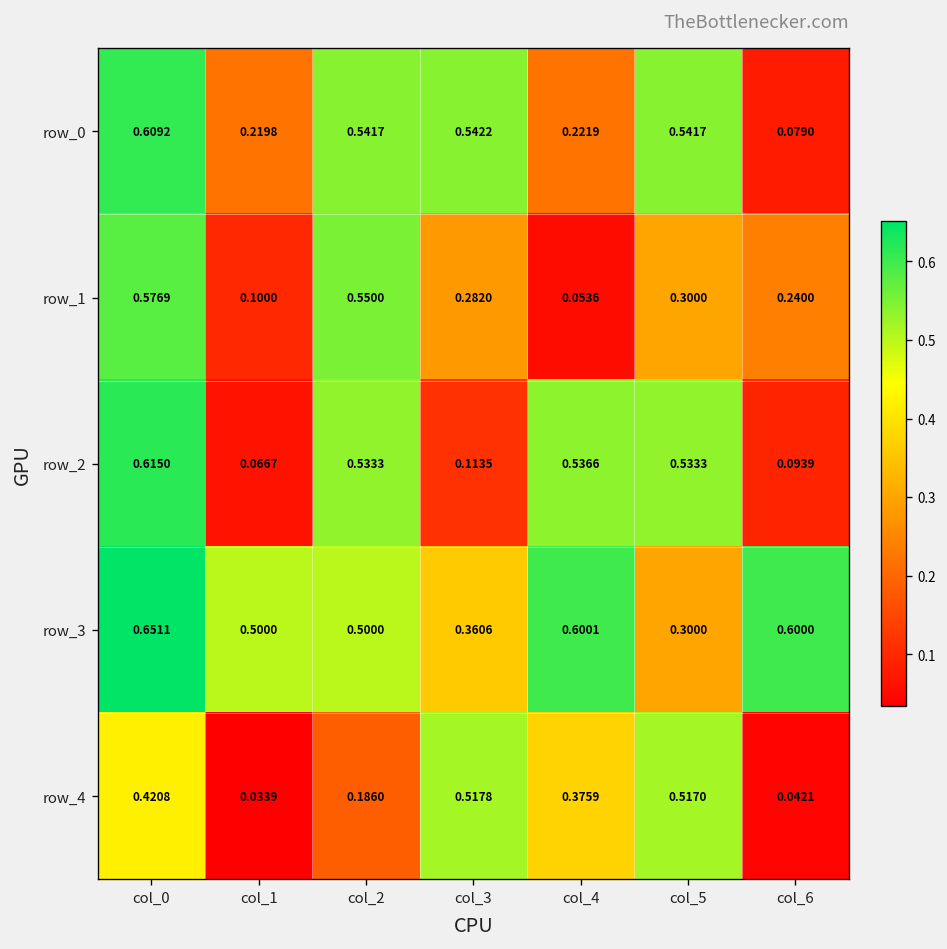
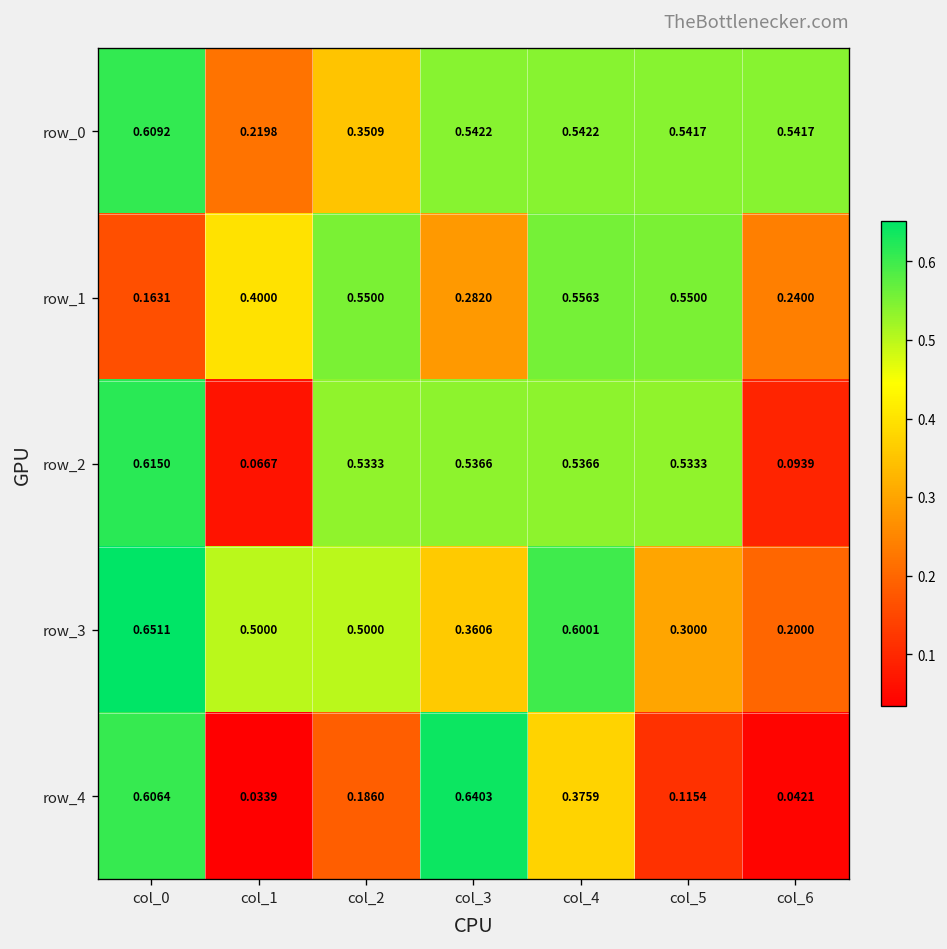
row_0, col_2: 0.5417 -> 0.3509
row_0, col_4: 0.2219 -> 0.5422
row_0, col_6: 0.0790 -> 0.5417
row_1, col_0: 0.5769 -> 0.1631
row_1, col_1: 0.1000 -> 0.4000
row_1, col_4: 0.0536 -> 0.5563
row_1, col_5: 0.3000 -> 0.5500
row_2, col_3: 0.1135 -> 0.5366
row_3, col_6: 0.6000 -> 0.2000
row_4, col_0: 0.4208 -> 0.6064
row_4, col_3: 0.5178 -> 0.6403
row_4, col_5: 0.5170 -> 0.1154
